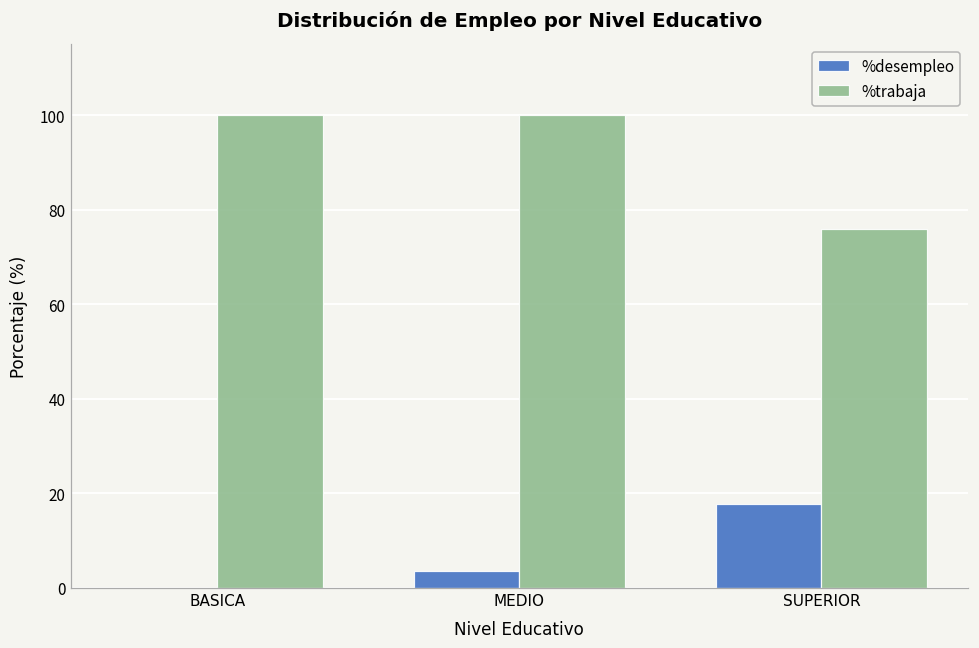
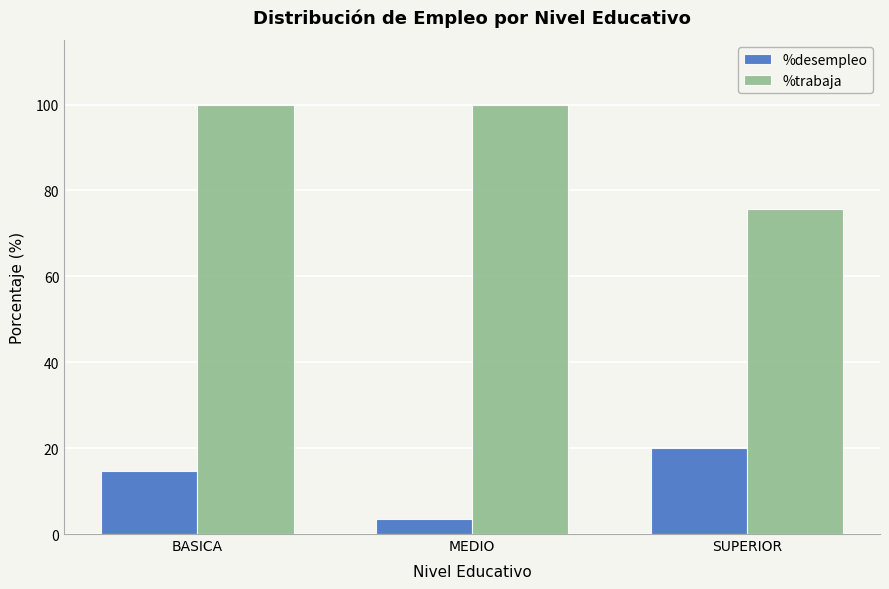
%desempleo, BASICA: 0 -> 15
%desempleo, SUPERIOR: 18 -> 20
